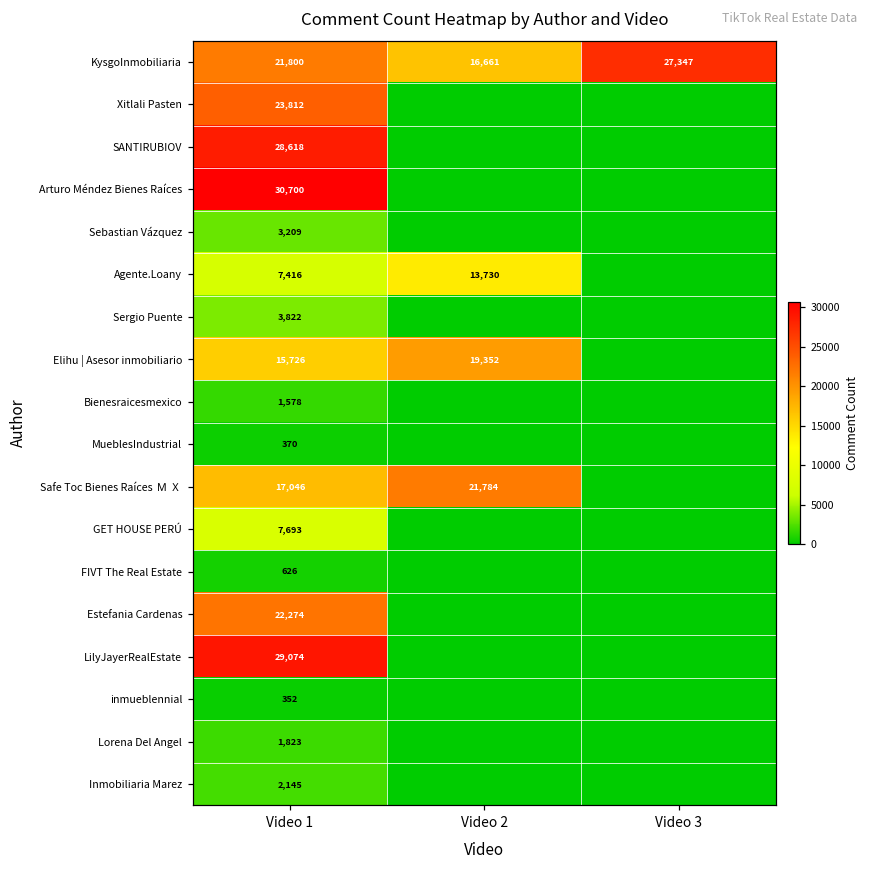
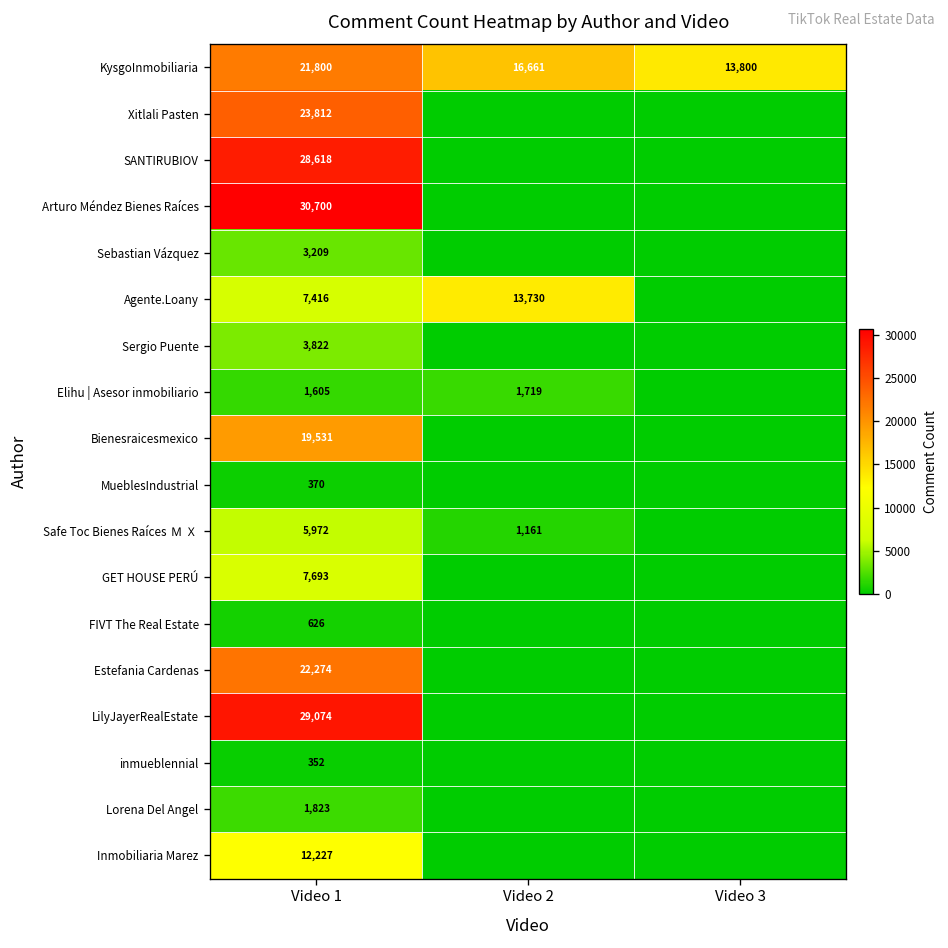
KysgoInmobiliaria, Video 3: 27,347 -> 13,800
Elihu | Asesor inmobiliario, Video 1: 15,726 -> 1,605
Elihu | Asesor inmobiliario, Video 2: 19,352 -> 1,719
Bienesraicesmexico, Video 1: 1,578 -> 19,531
Safe Toc Bienes Raíces 🇲🇽, Video 1: 17,046 -> 5,972
Safe Toc Bienes Raíces 🇲🇽, Video 2: 21,784 -> 1,161
Inmobiliaria Marez, Video 1: 2,145 -> 12,227
